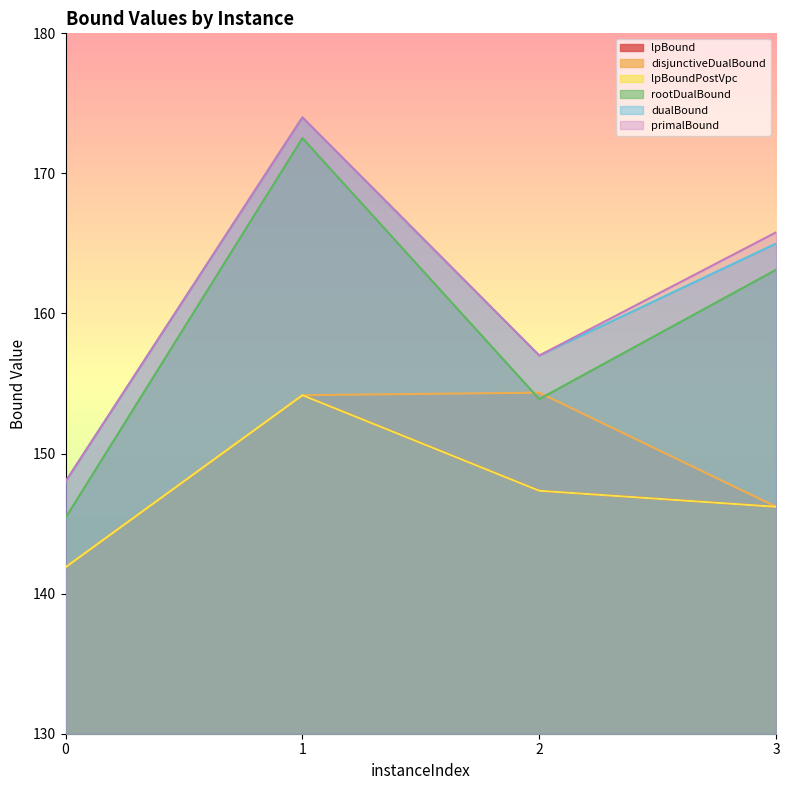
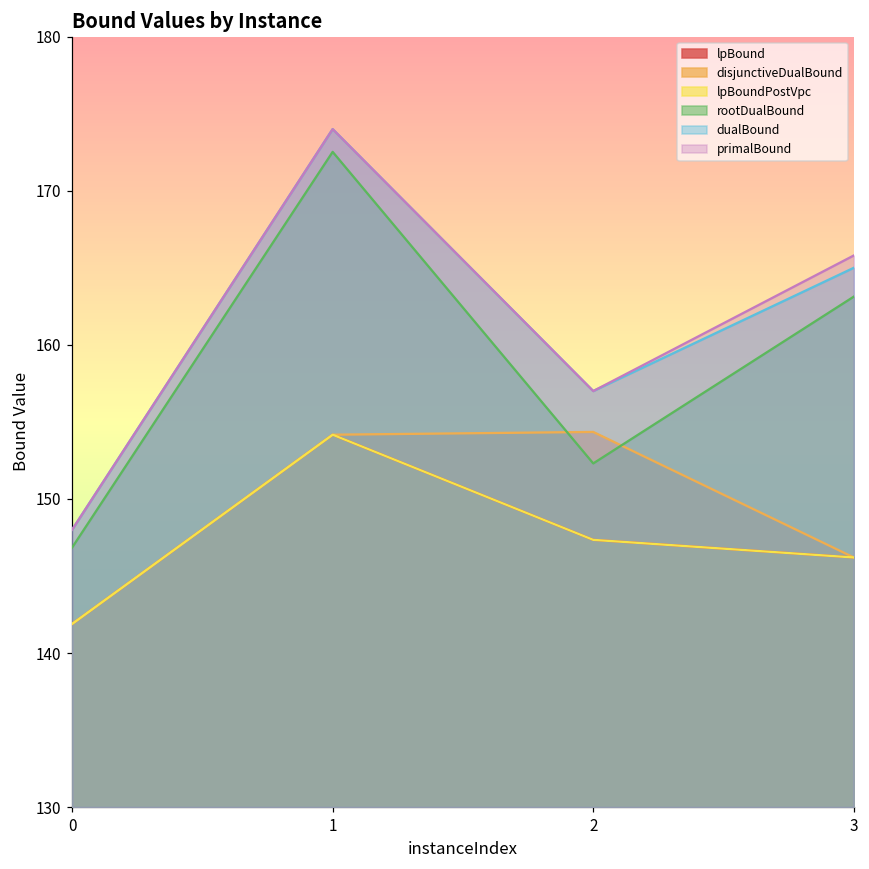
rootDualBound, 0: 145.4 -> 146.8
rootDualBound, 2: 153.9 -> 152.3
